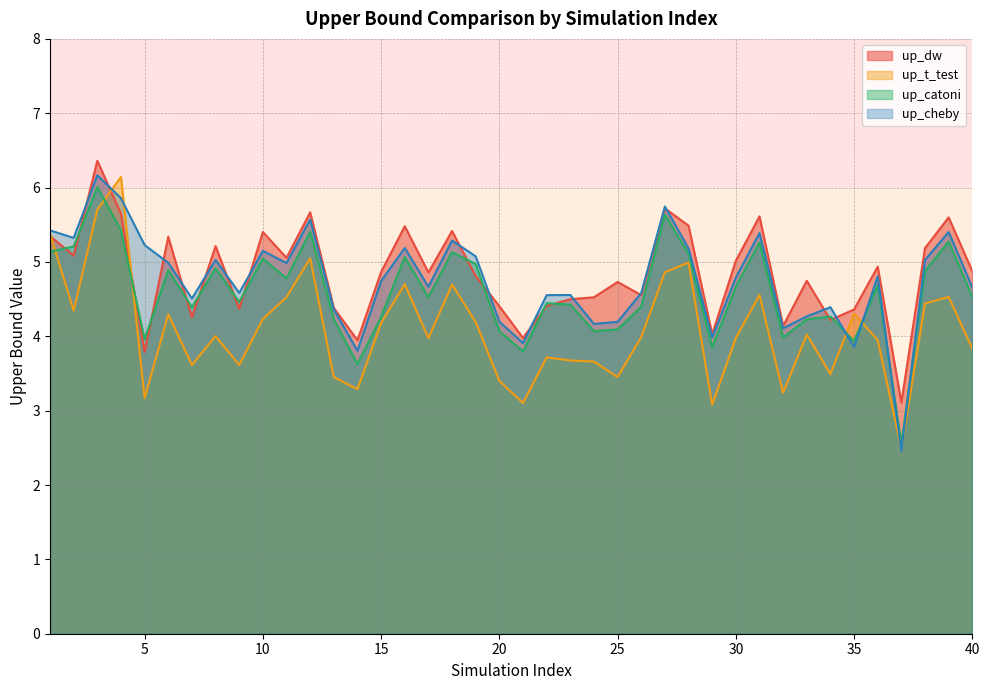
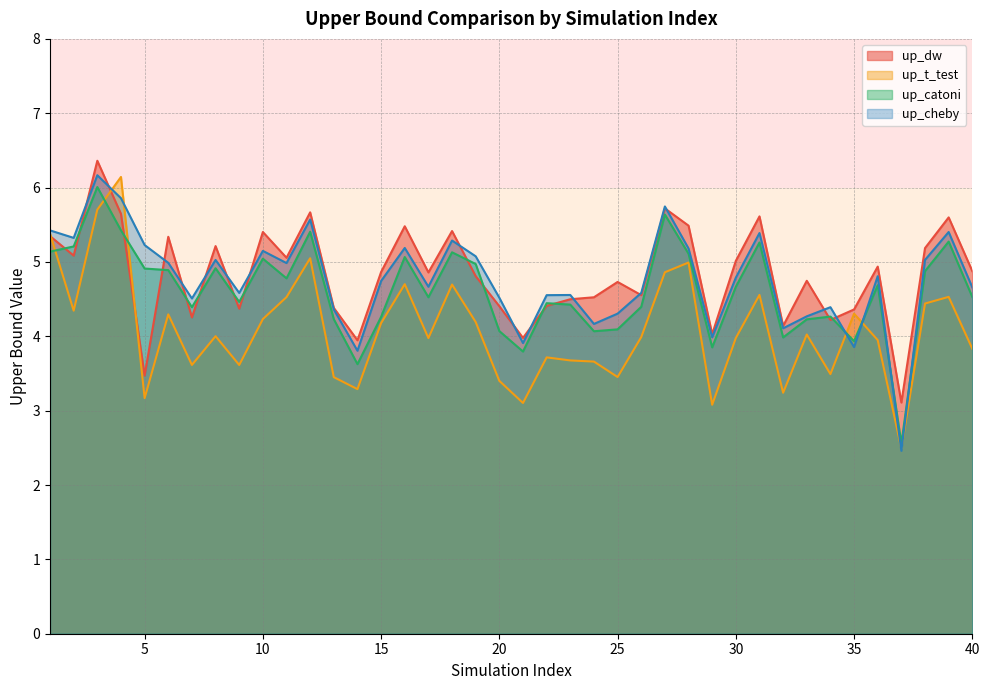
up_dw, 5: 3.8 -> 3.5
up_catoni, 5: 4.0 -> 4.9
up_cheby, 20: 4.2 -> 4.5
up_cheby, 25: 4.2 -> 4.3
